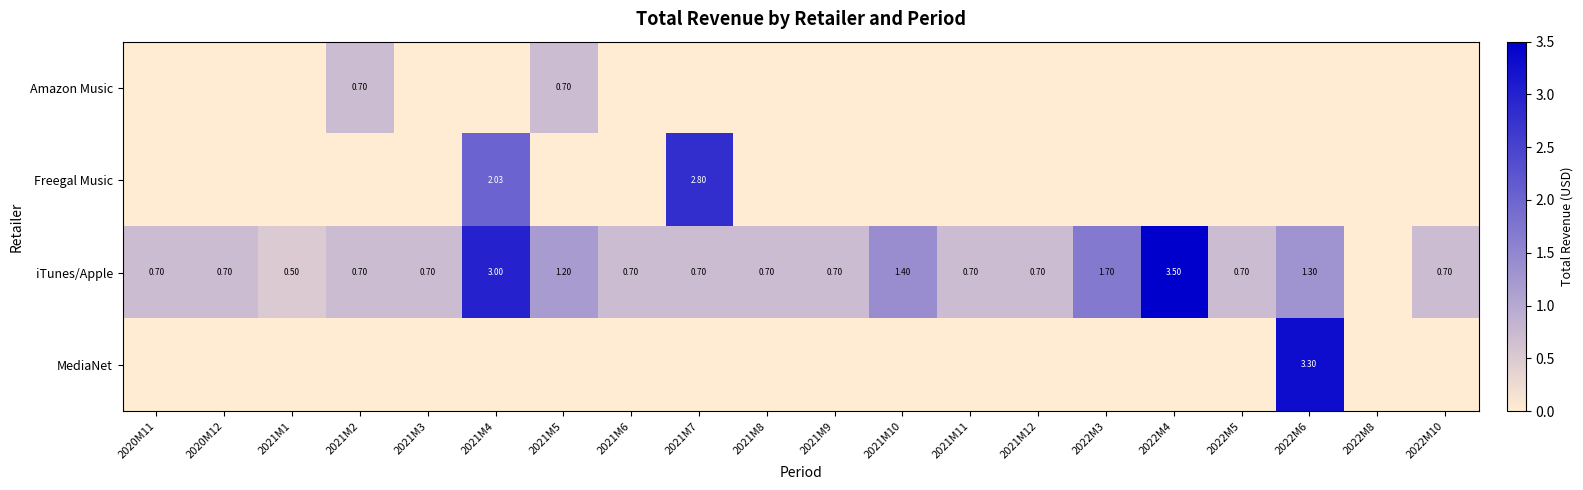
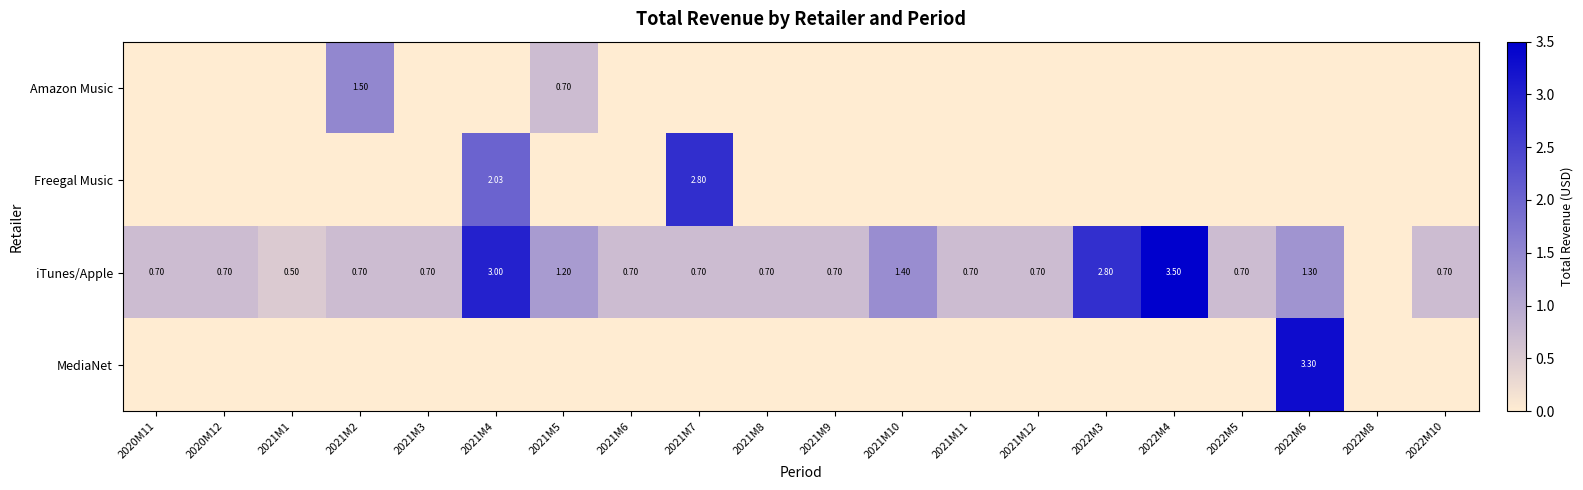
Amazon Music, 2021M2: 0.70 -> 1.50
iTunes/Apple, 2022M3: 1.70 -> 2.80
